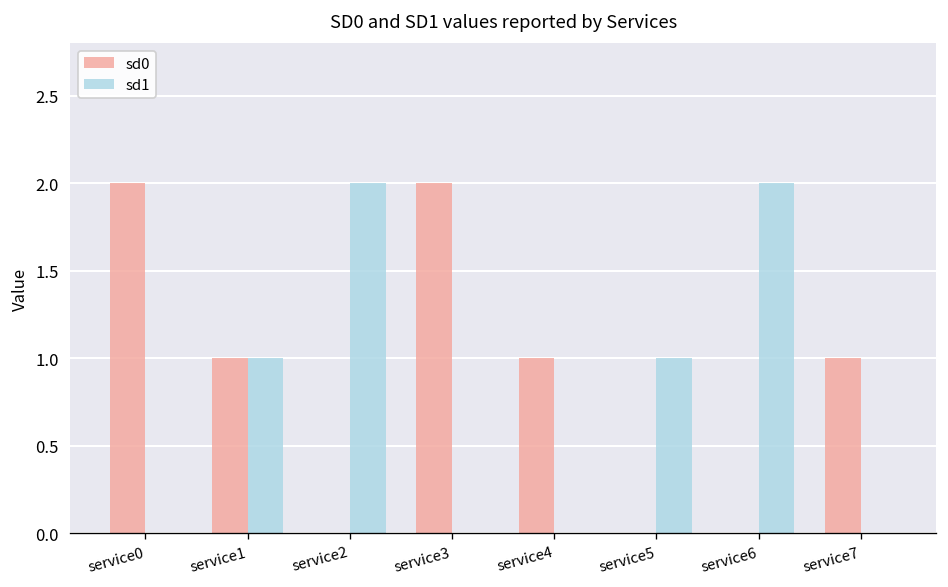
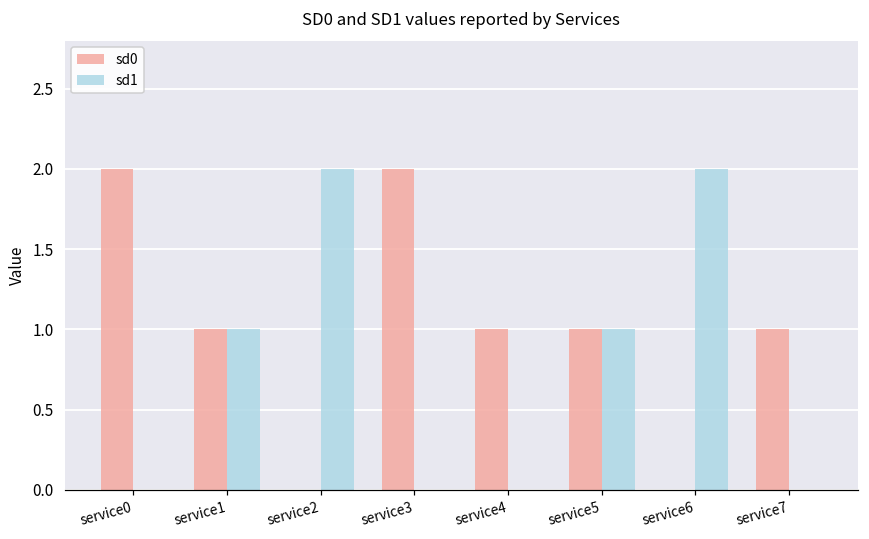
sd0, service5: 0 -> 1
